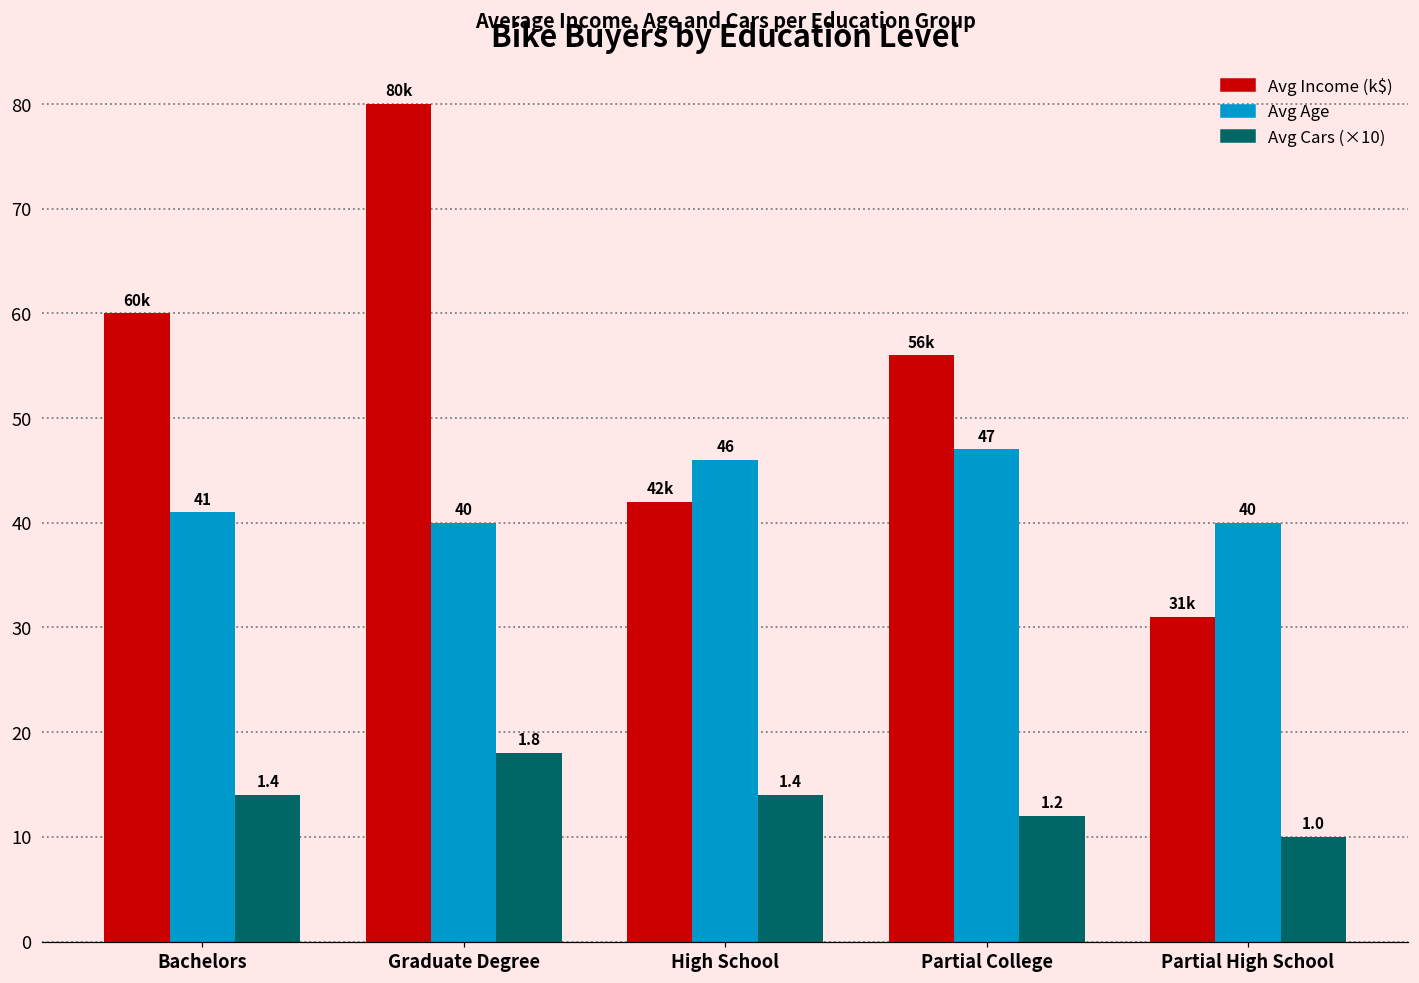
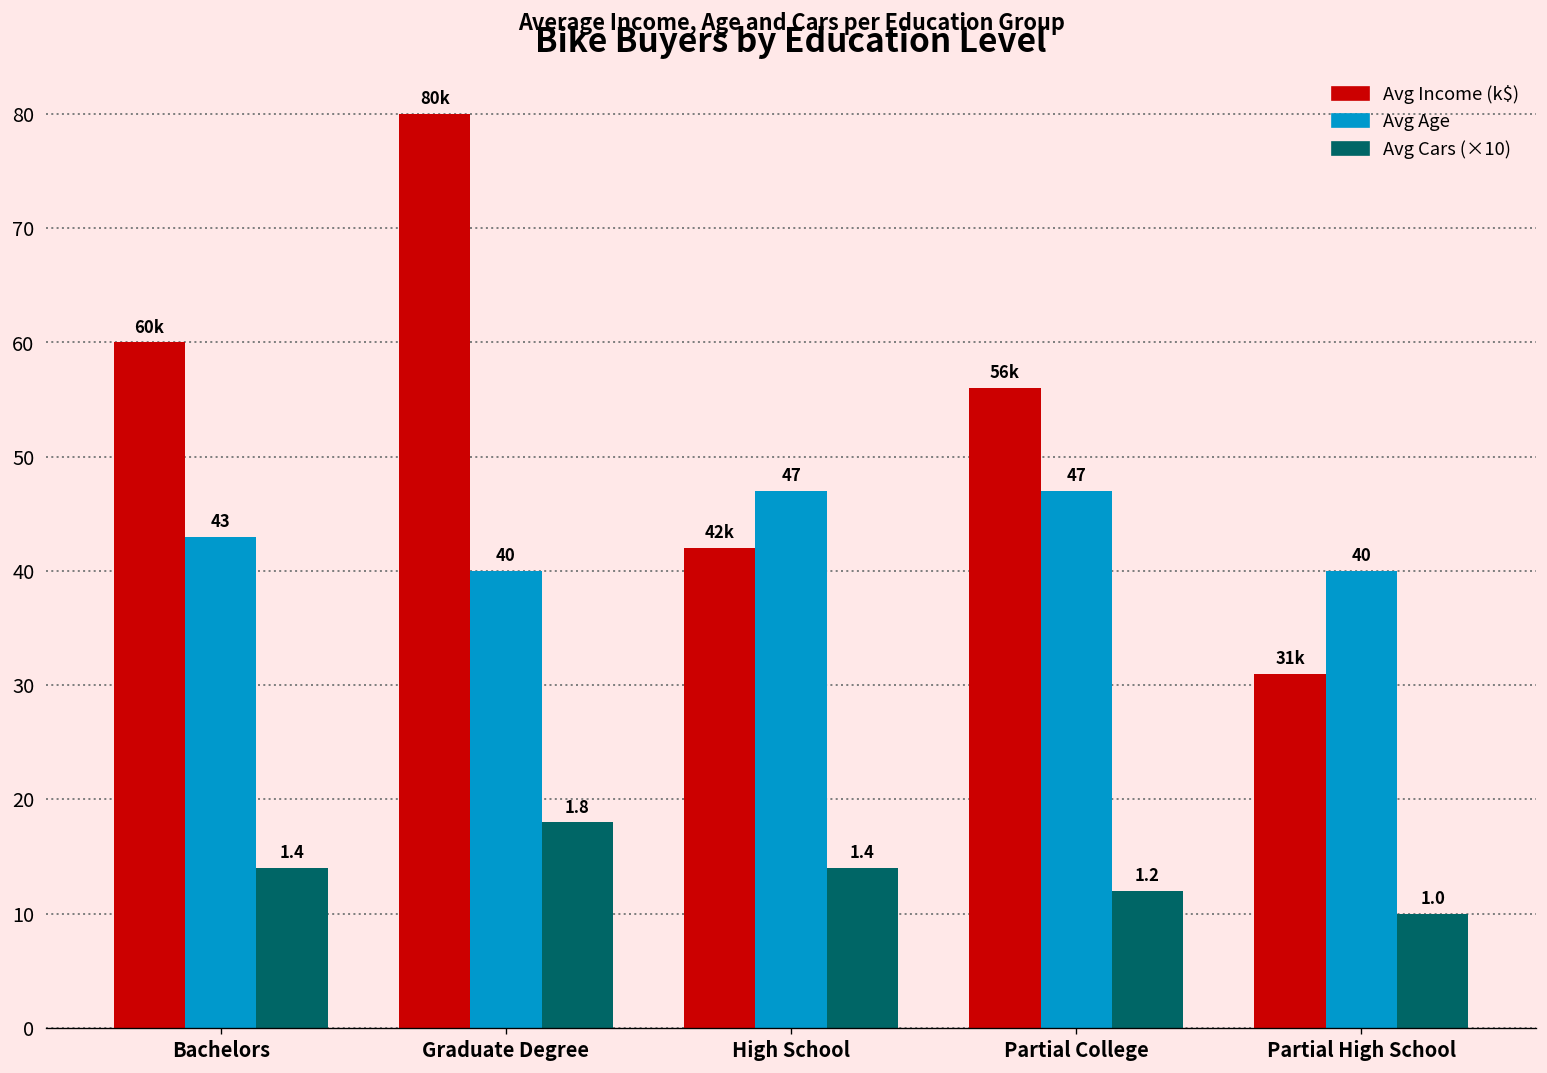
Avg Age, Bachelors: 41 -> 43
Avg Age, High School: 46 -> 47
